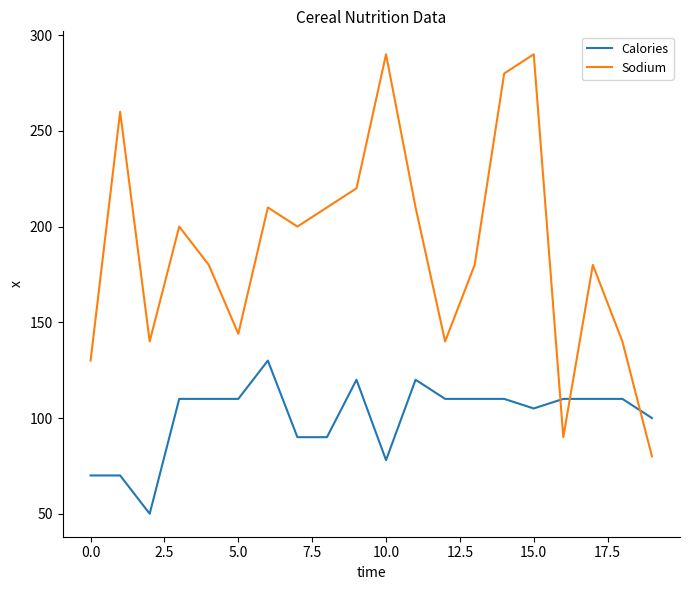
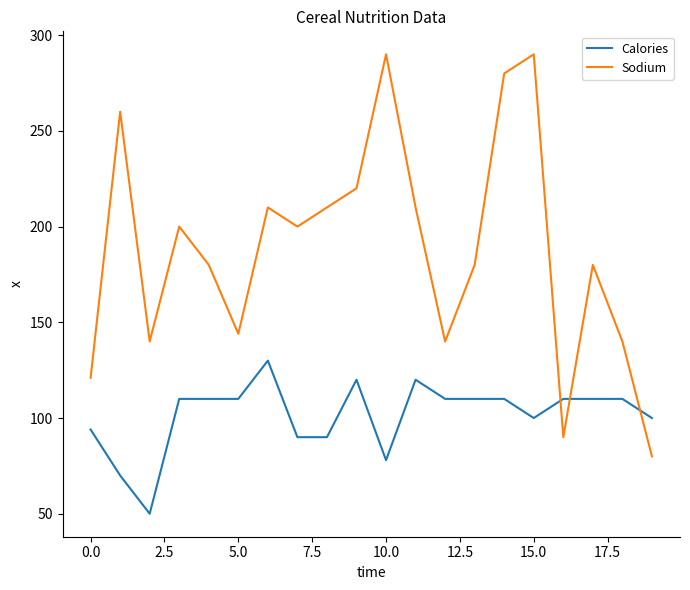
Calories, 0.0: 70 -> 94
Sodium, 0.0: 130 -> 121
Calories, 15.0: 105 -> 100
